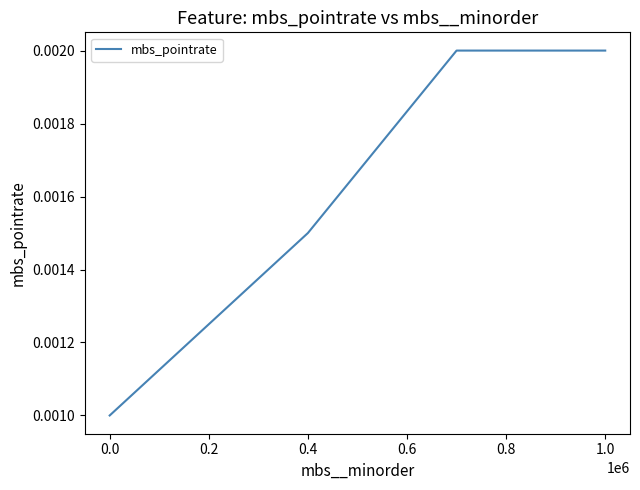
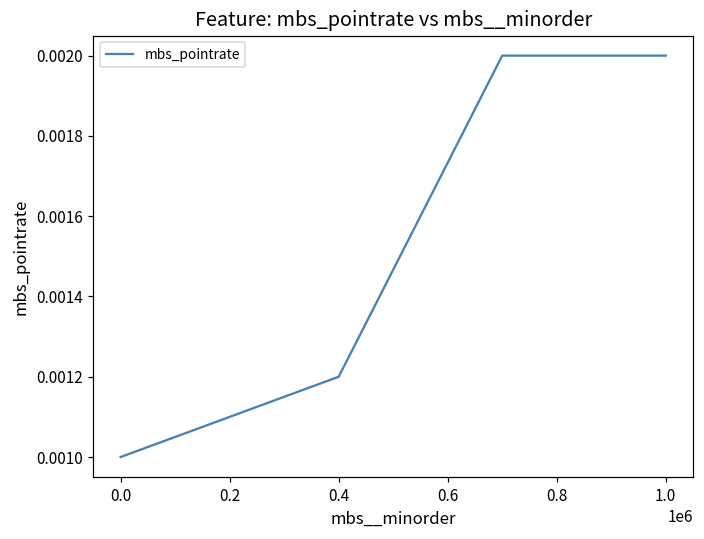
0.4: 0.0015 -> 0.0012
